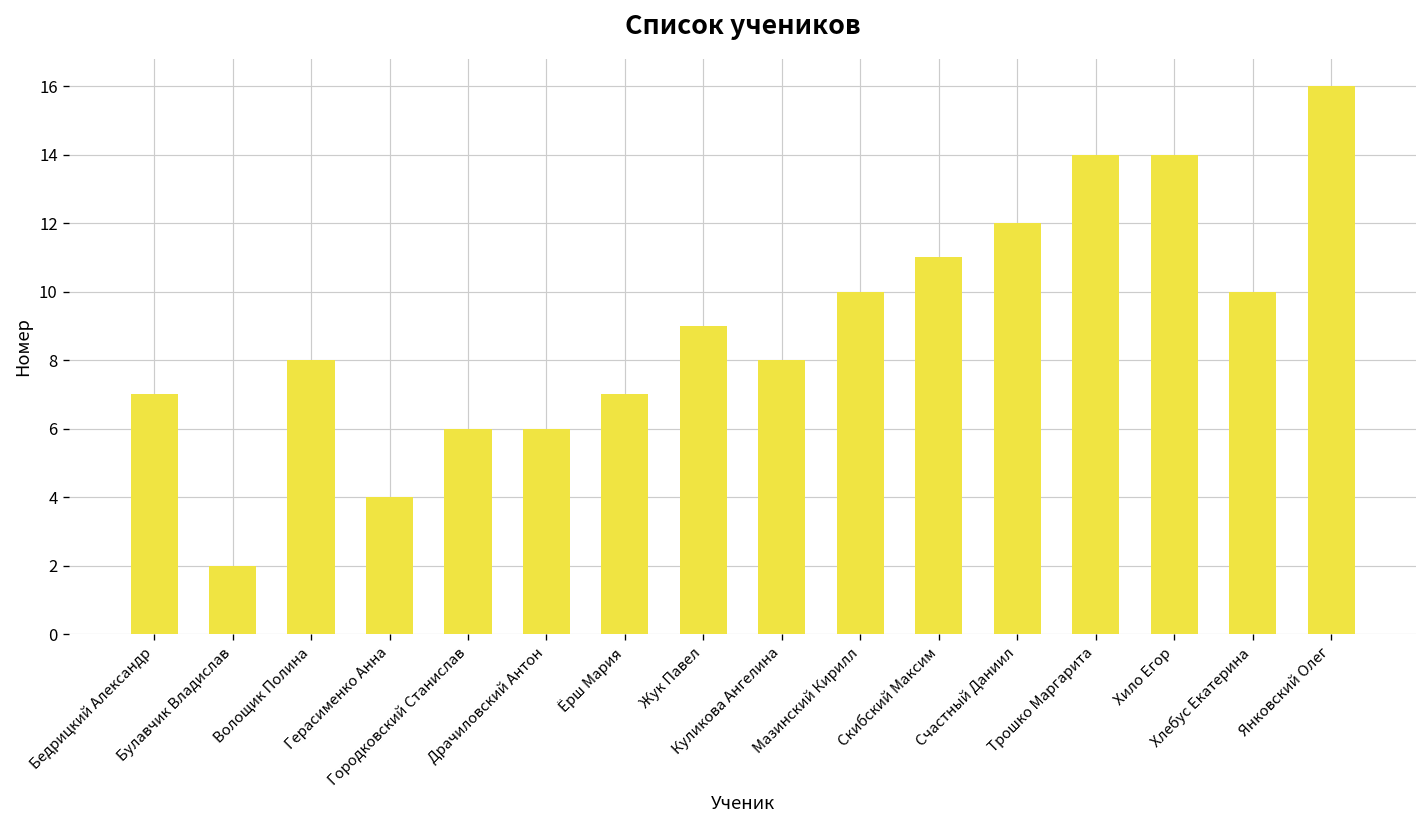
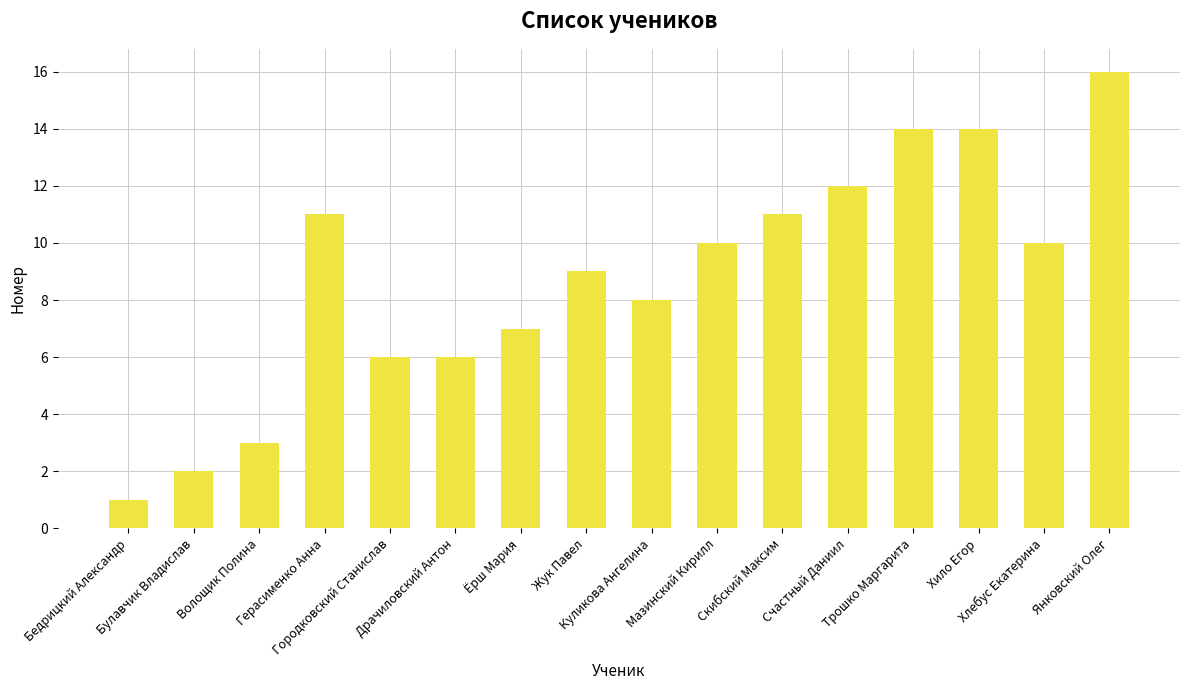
Бедрицкий Александр: 7 -> 1
Волощик Полина: 8 -> 3
Герасименко Анна: 4 -> 11
